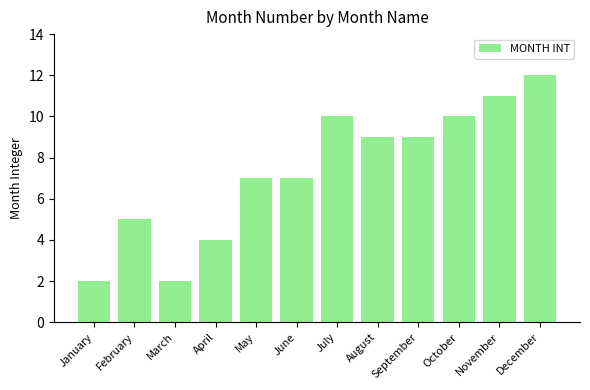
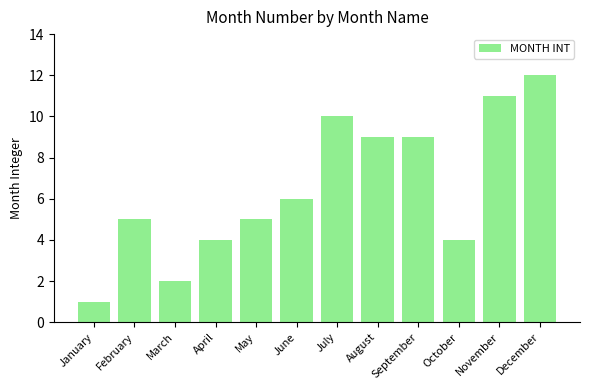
January: 2 -> 1
May: 7 -> 5
June: 7 -> 6
October: 10 -> 4
